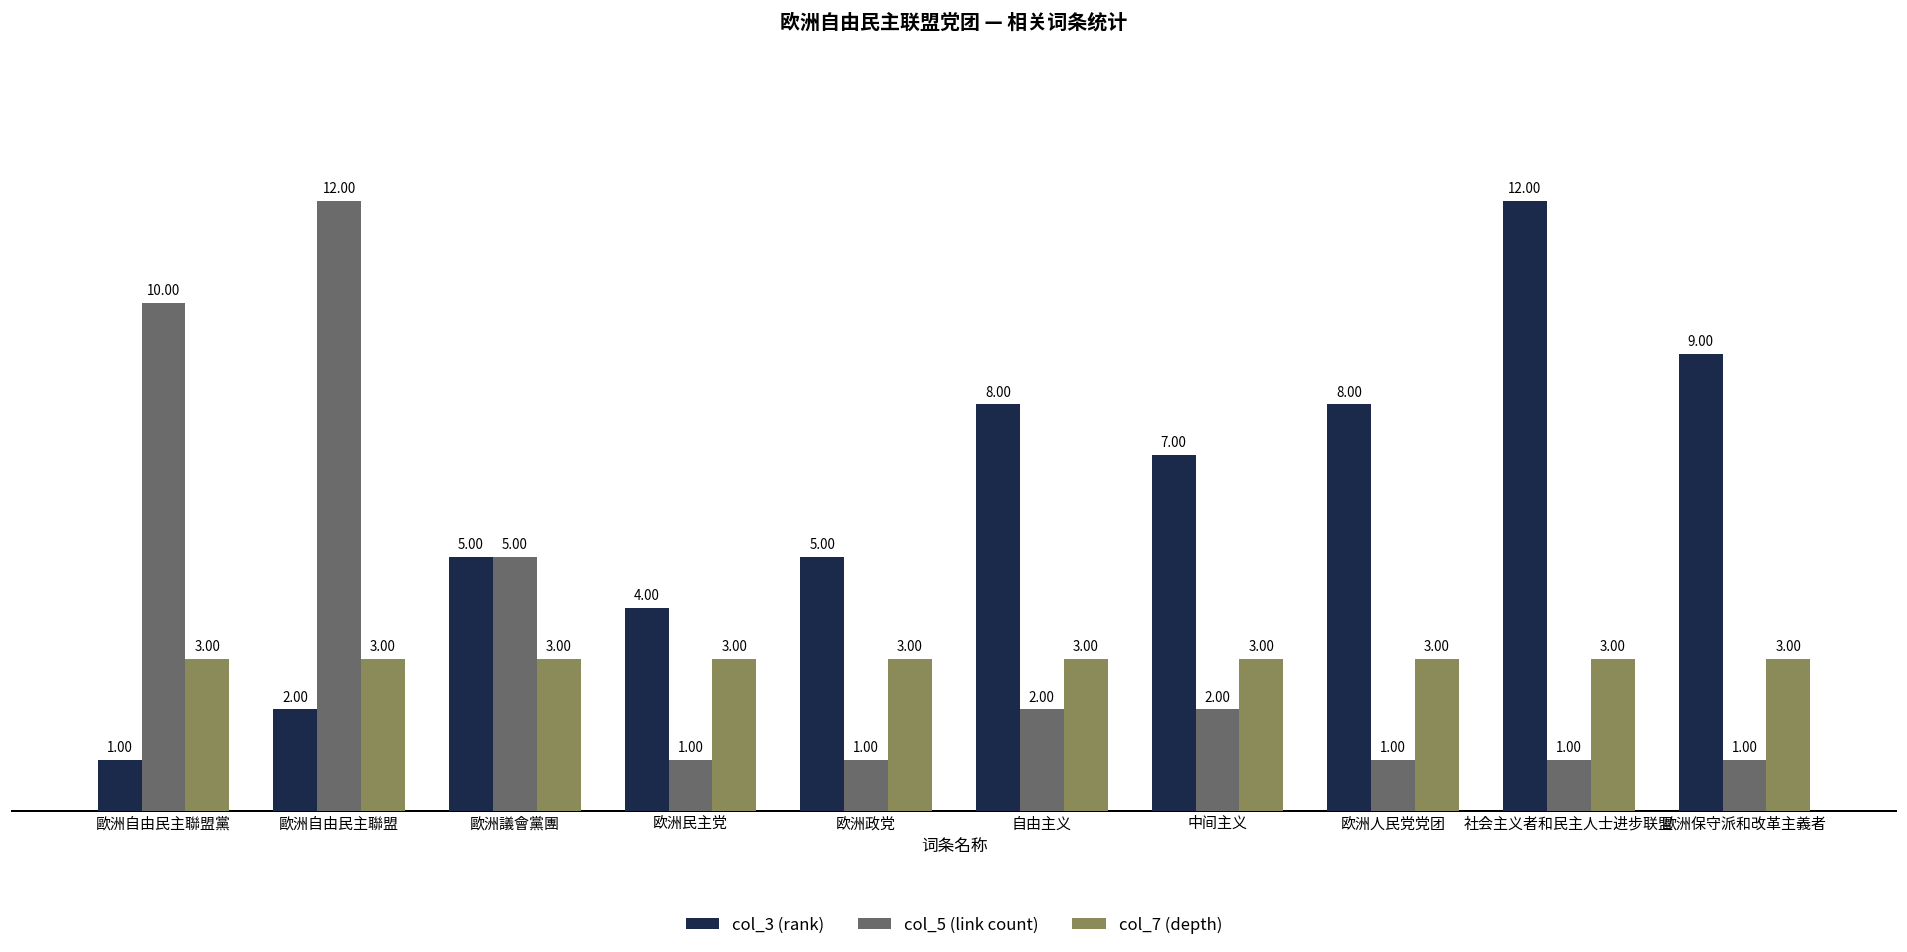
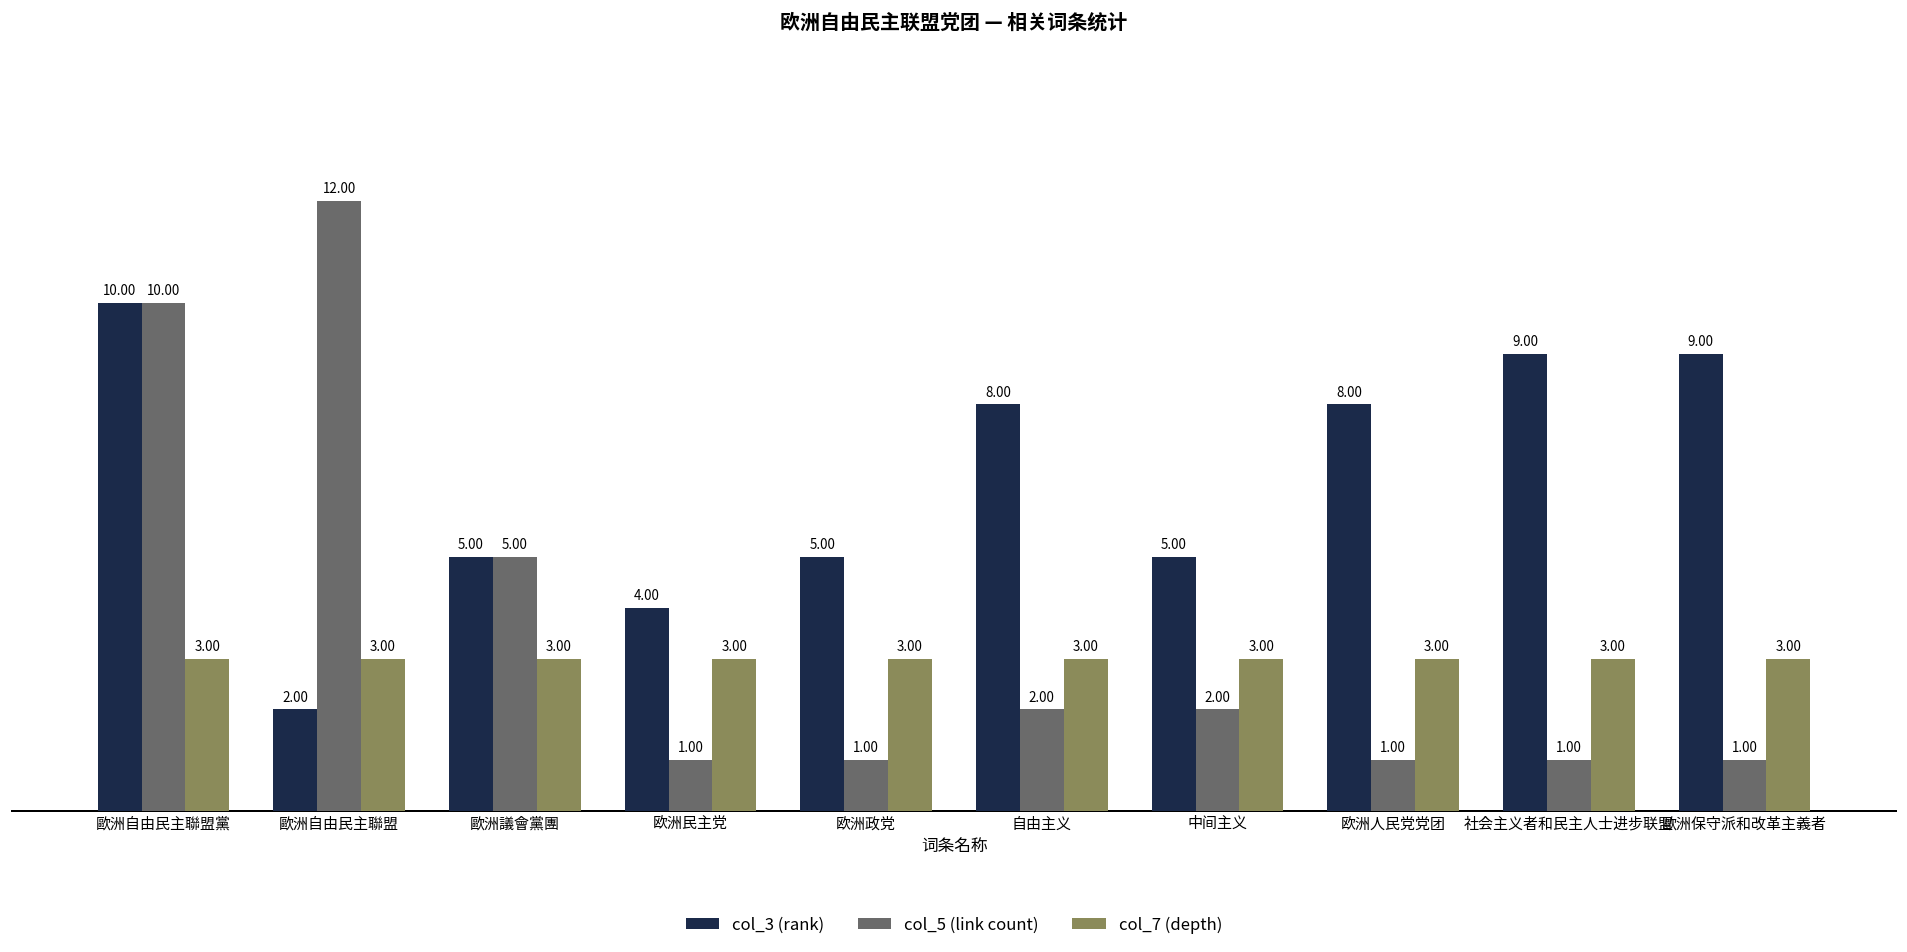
col_3 (rank), 歐洲自由民主聯盟黨: 1.00 -> 10.00
col_3 (rank), 中间主义: 7.00 -> 5.00
col_3 (rank), 社会主义者和民主人士进步联盟: 12.00 -> 9.00
